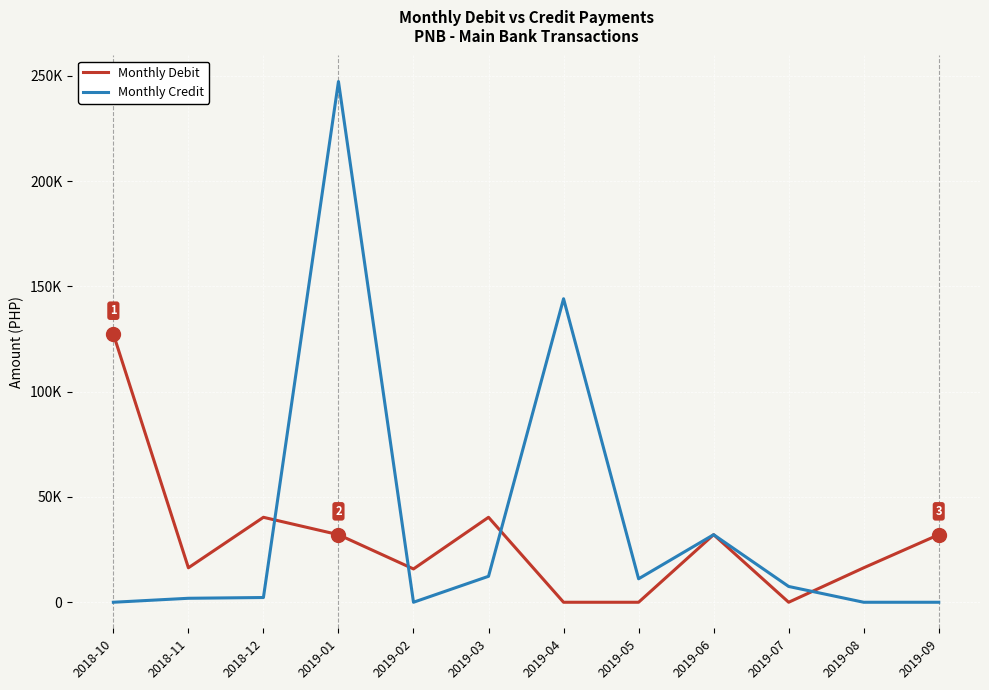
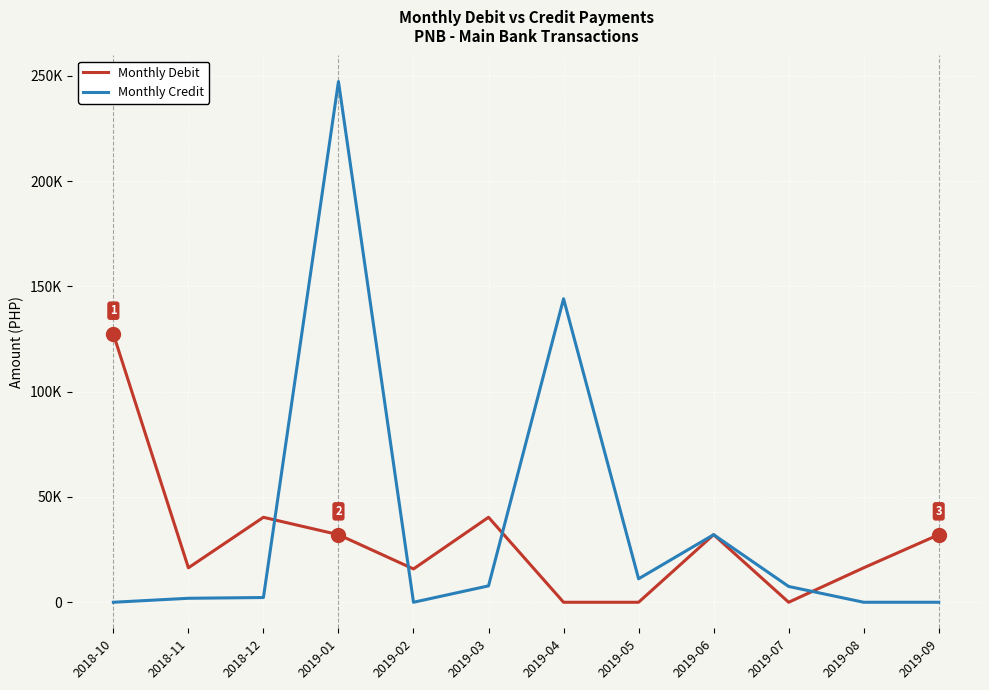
Monthly Credit, 2019-03: 12000 -> 8000
